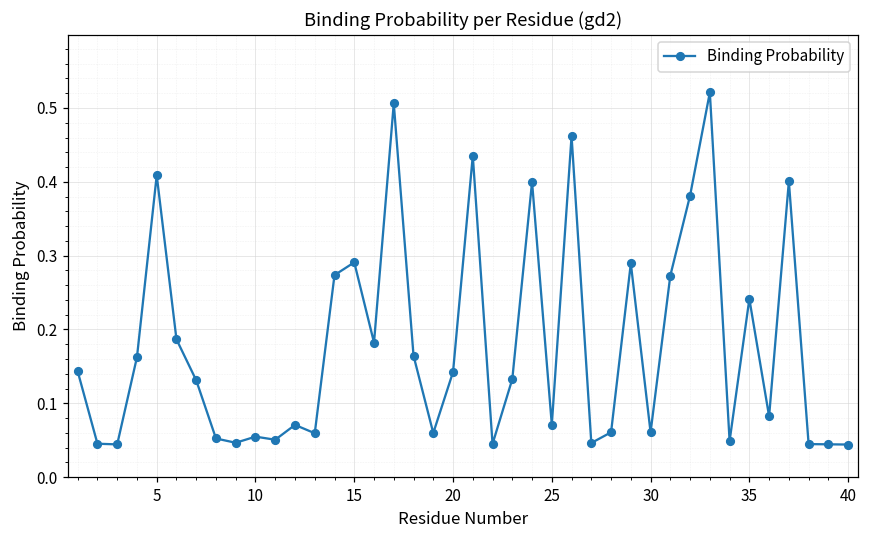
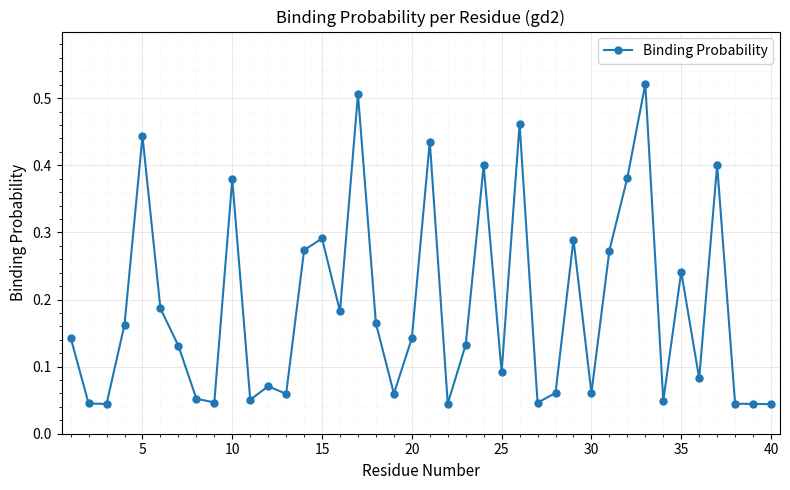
5: 0.41 -> 0.44
10: 0.05 -> 0.38
25: 0.07 -> 0.09
